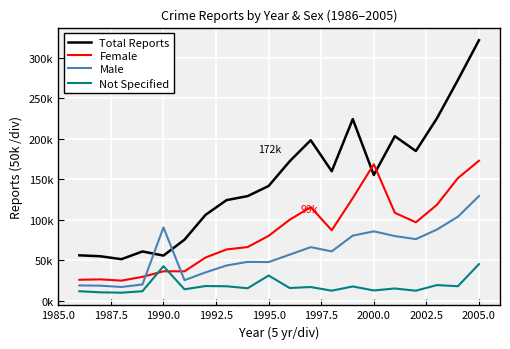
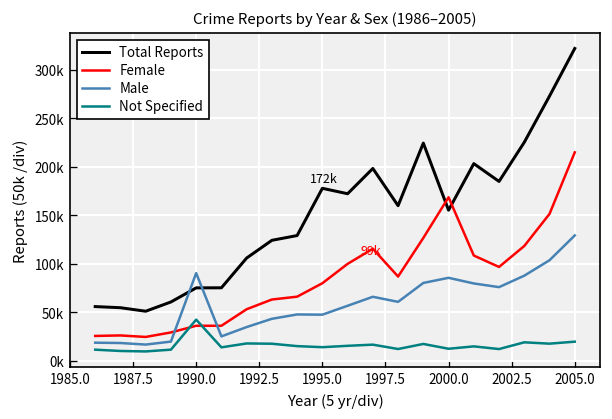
Total Reports, 1990.0: 60000 -> 80000
Total Reports, 1995.0: 140000 -> 180000
Not Specified, 1995.0: 30000 -> 10000
Female, 2005.0: 170000 -> 210000
Not Specified, 2005.0: 50000 -> 20000
